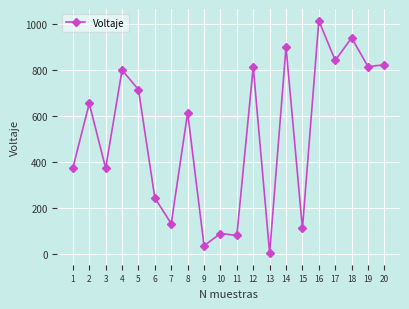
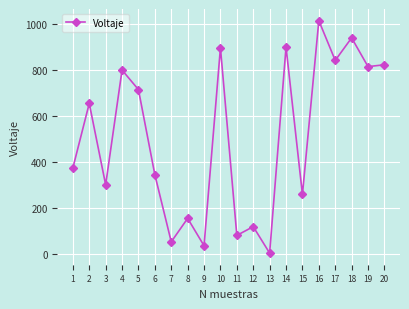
3: 370 -> 300
6: 240 -> 340
7: 130 -> 50
8: 610 -> 150
10: 90 -> 900
12: 810 -> 120
15: 110 -> 260
